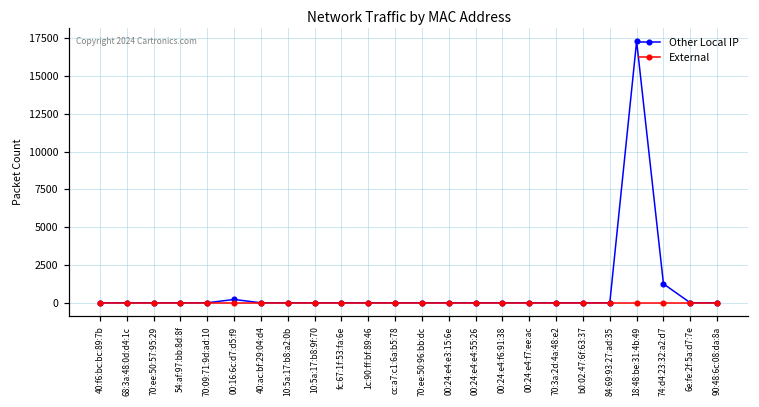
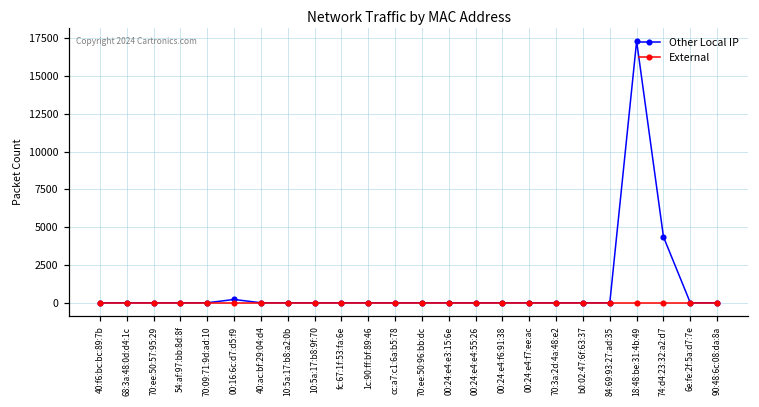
Other Local IP, 74:d4:23:32:a2:d7: 1300 -> 4400
